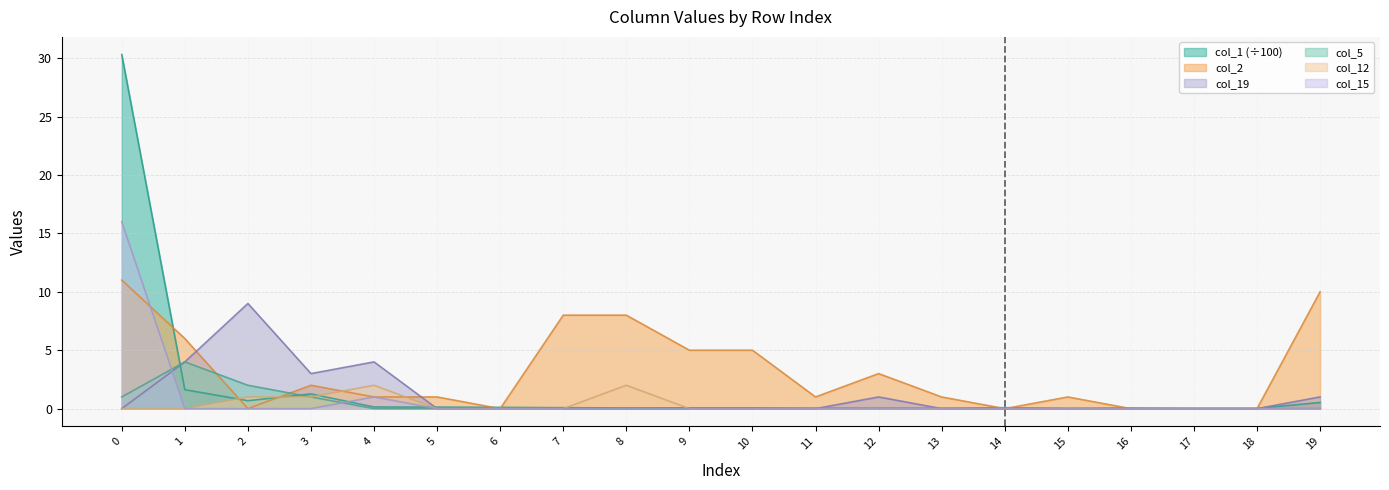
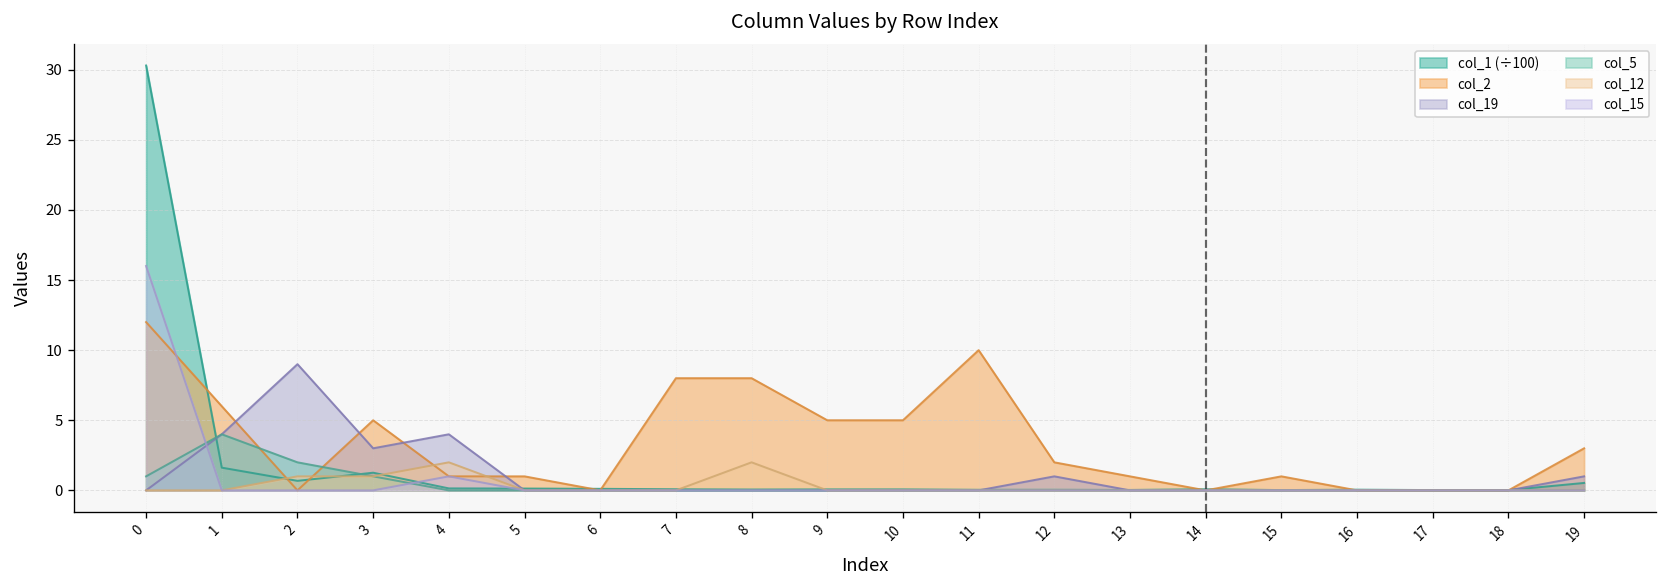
col_2, 0: 11 -> 12
col_2, 3: 2 -> 5
col_2, 11: 1 -> 10
col_2, 12: 3 -> 2
col_2, 19: 10 -> 3
